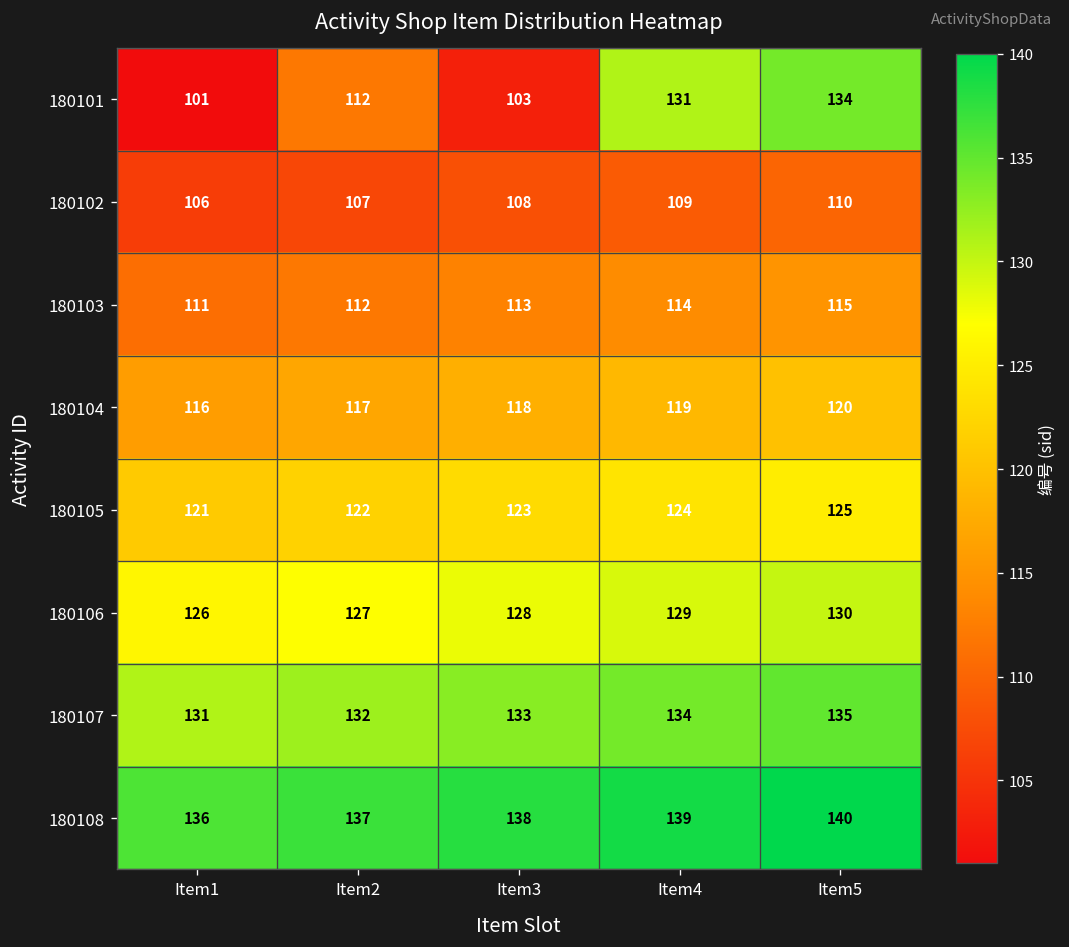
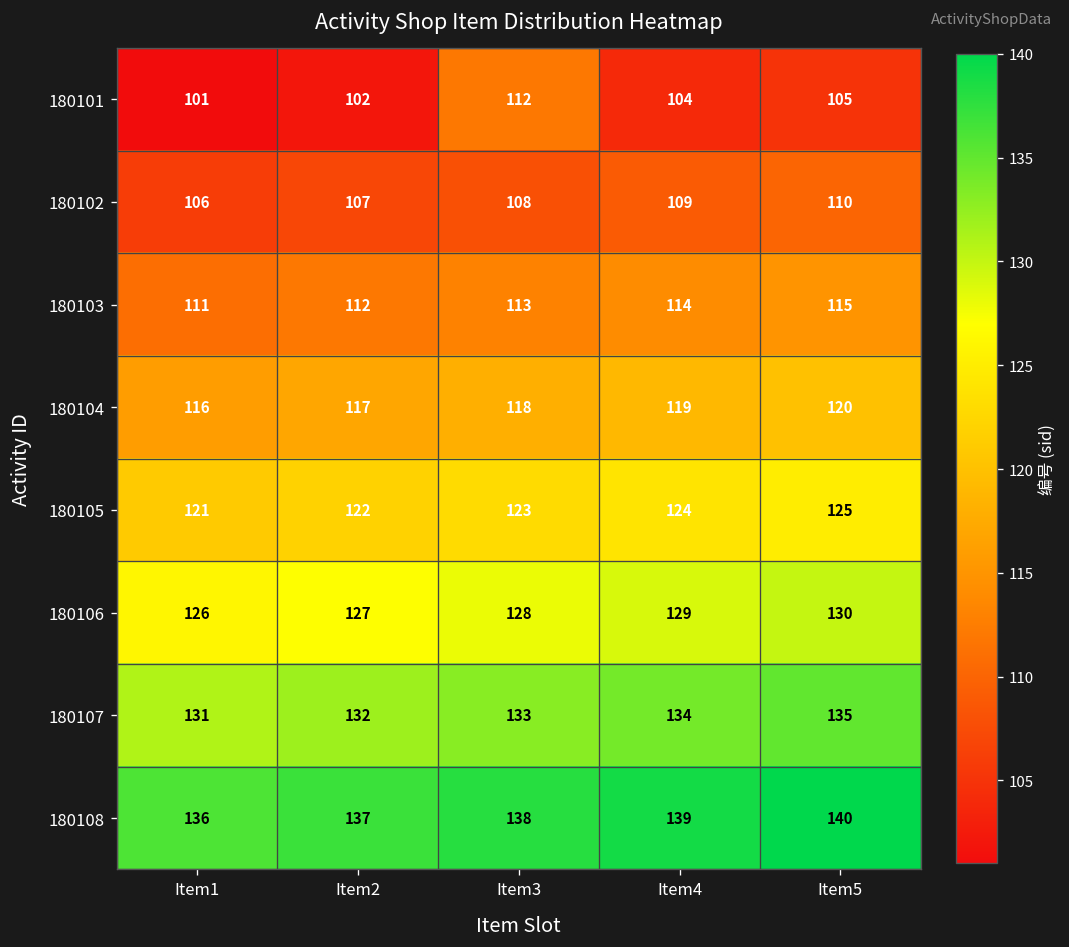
180101, Item2: 112 -> 102
180101, Item3: 103 -> 112
180101, Item4: 131 -> 104
180101, Item5: 134 -> 105
